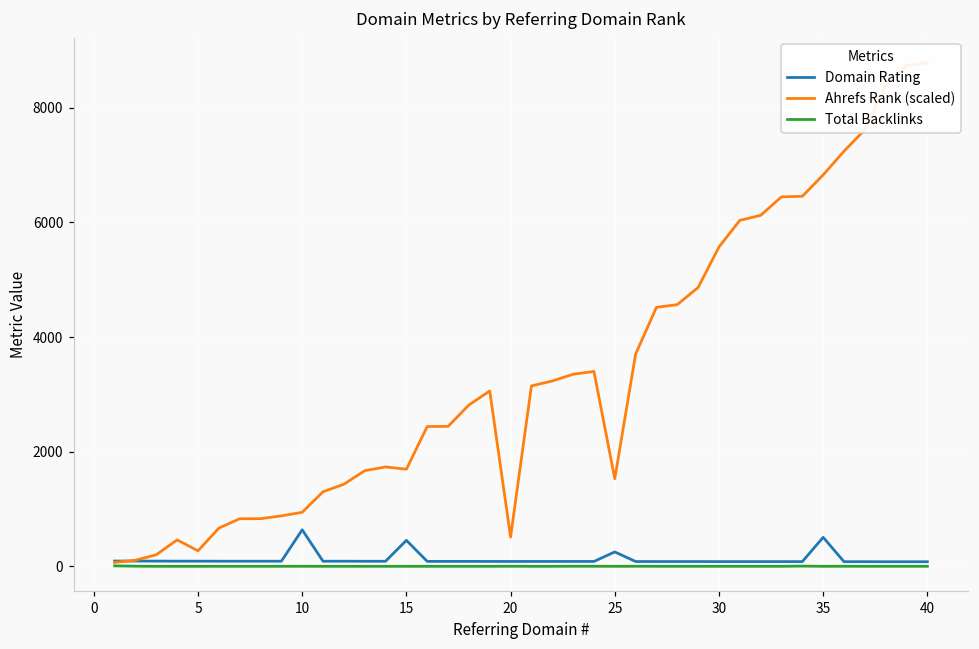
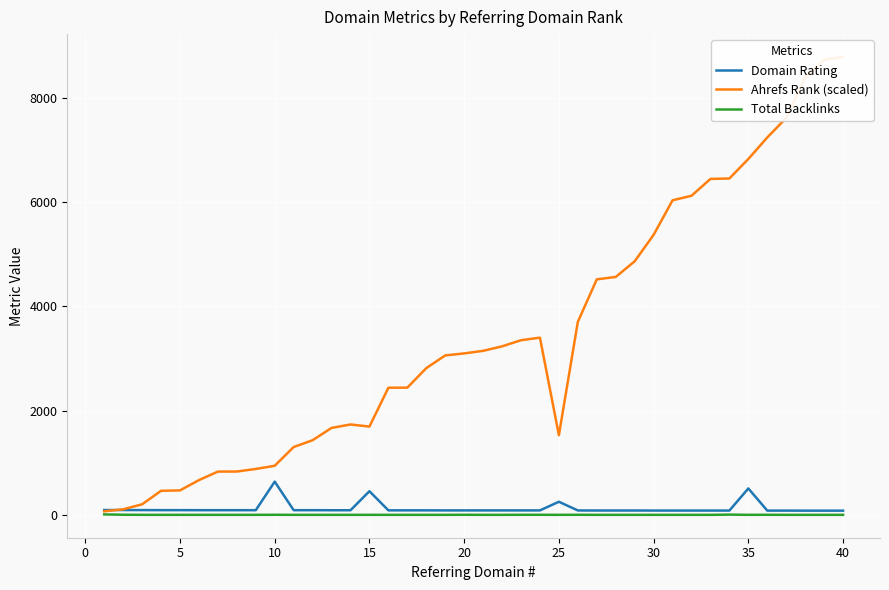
Ahrefs Rank (scaled), 5: 300 -> 500
Ahrefs Rank (scaled), 20: 500 -> 3100
Ahrefs Rank (scaled), 30: 5600 -> 5400
